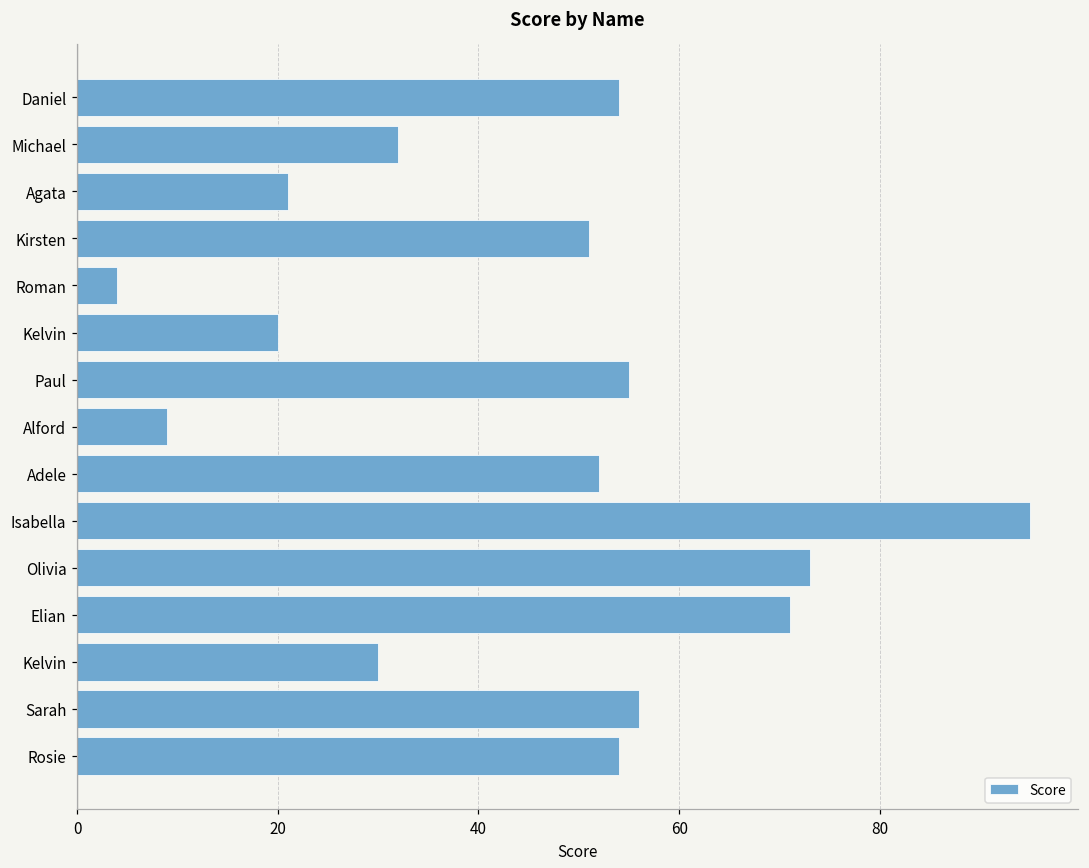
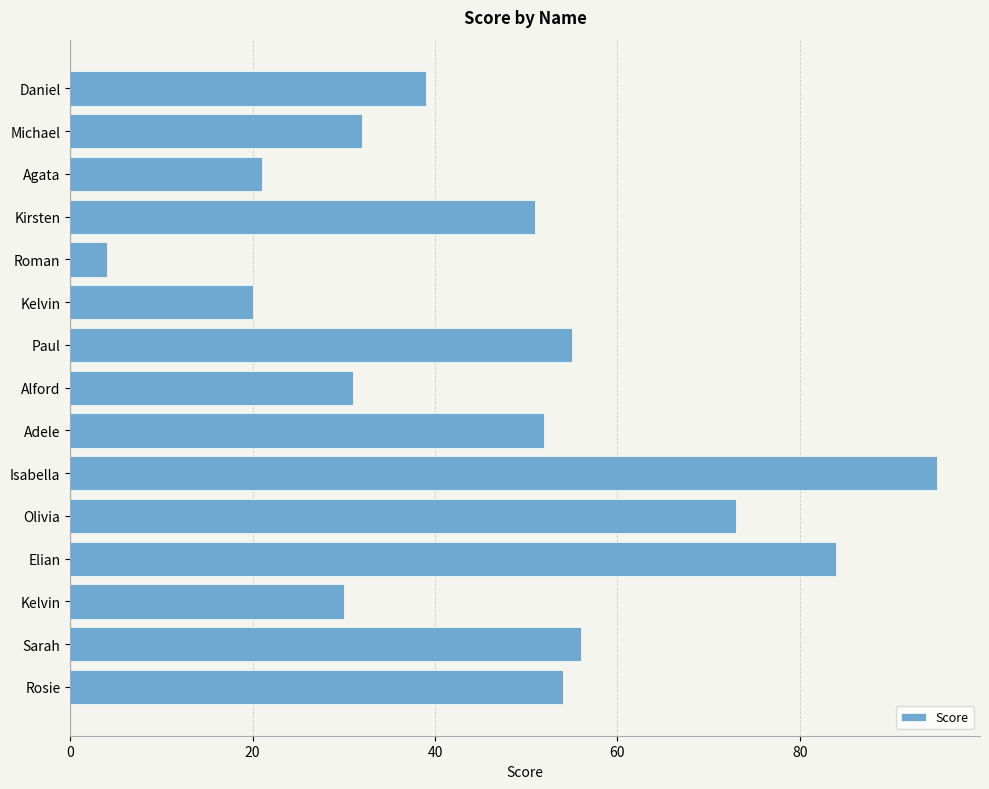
Daniel: 54 -> 39
Alford: 9 -> 31
Elian: 71 -> 84
